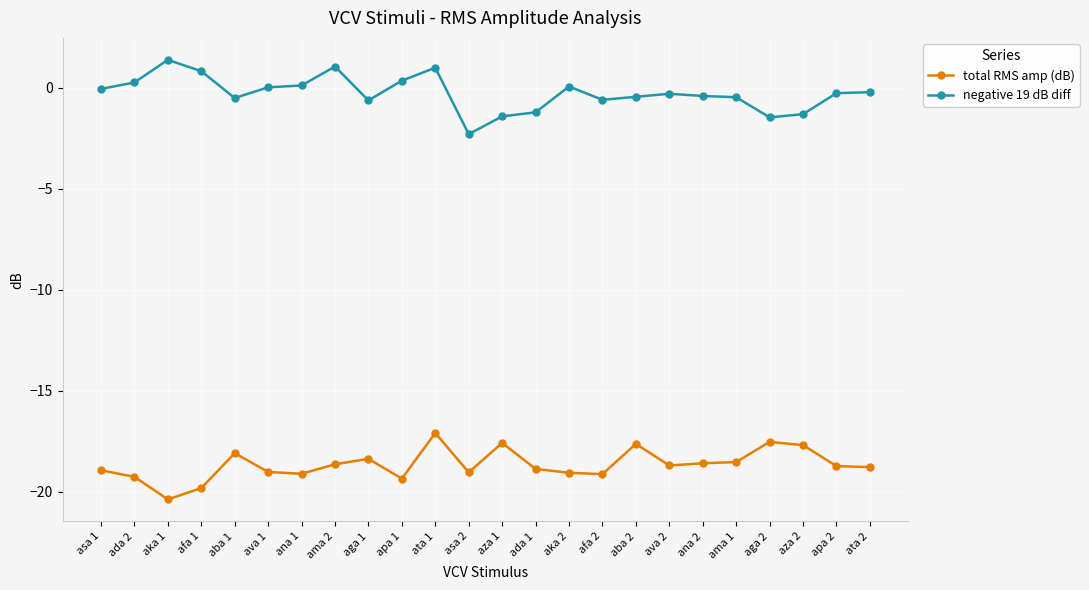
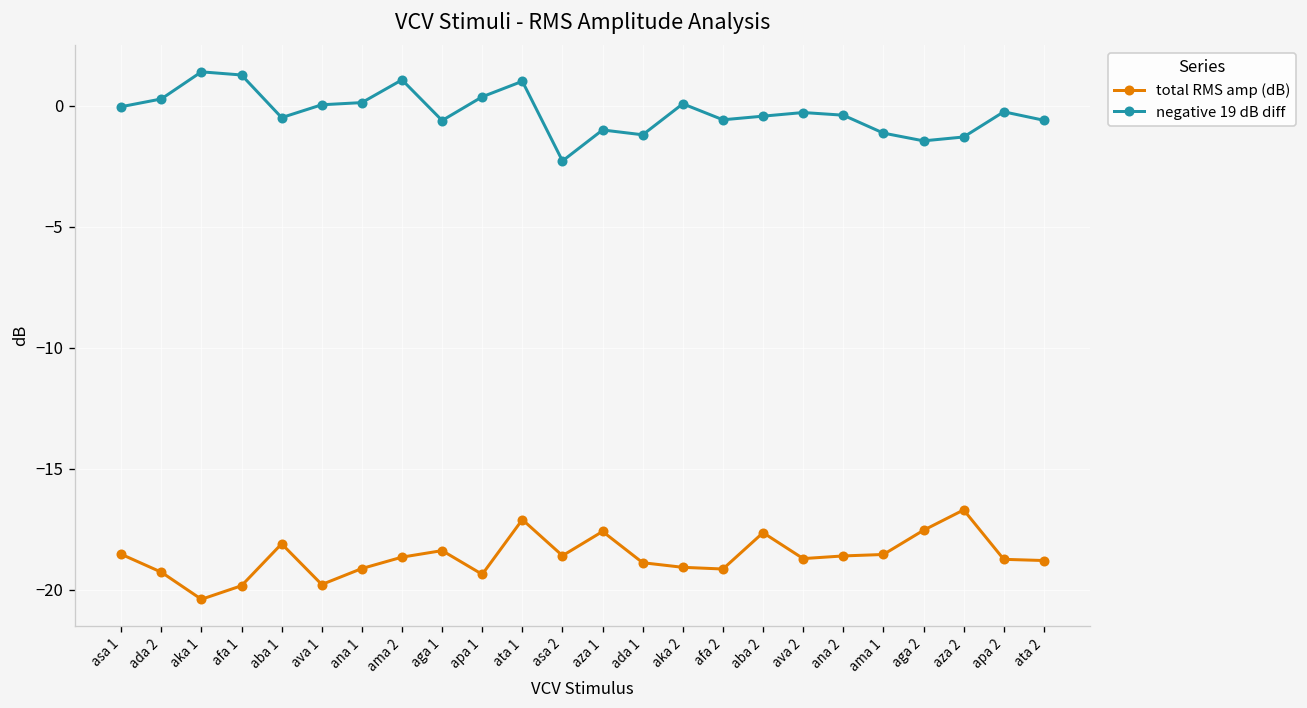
total RMS amp (dB), asa 1: -19.0 -> -18.5
negative 19 dB diff, afa 1: 0.8 -> 1.3
total RMS amp (dB), ava 1: -19.0 -> -19.8
total RMS amp (dB), asa 2: -19.1 -> -18.6
negative 19 dB diff, aza 1: -1.4 -> -1.0
negative 19 dB diff, ama 1: -0.5 -> -1.1
total RMS amp (dB), aza 2: -17.7 -> -16.7
negative 19 dB diff, ata 2: -0.2 -> -0.6
